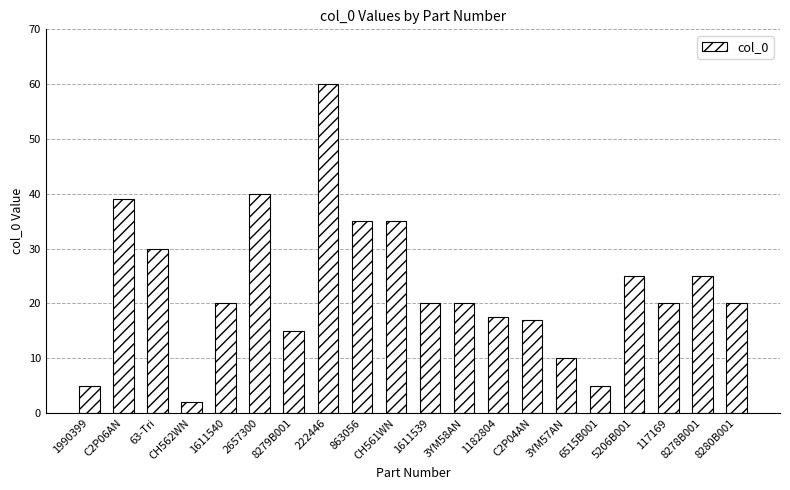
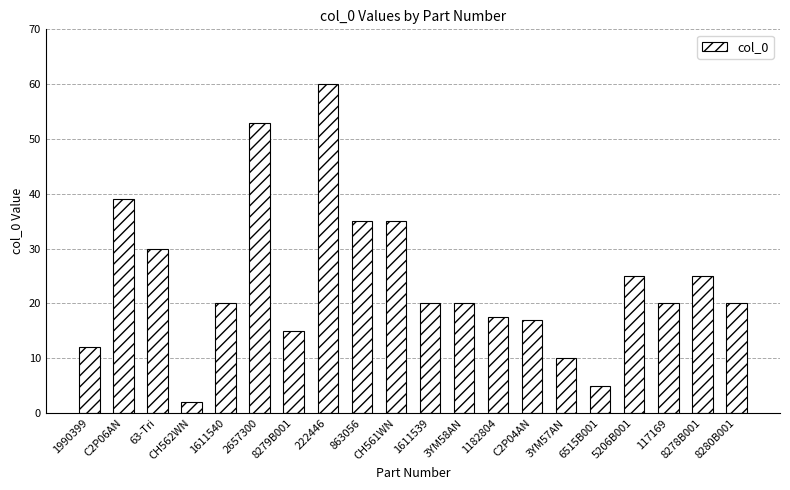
1990399: 5 -> 12
2657300: 40 -> 53
